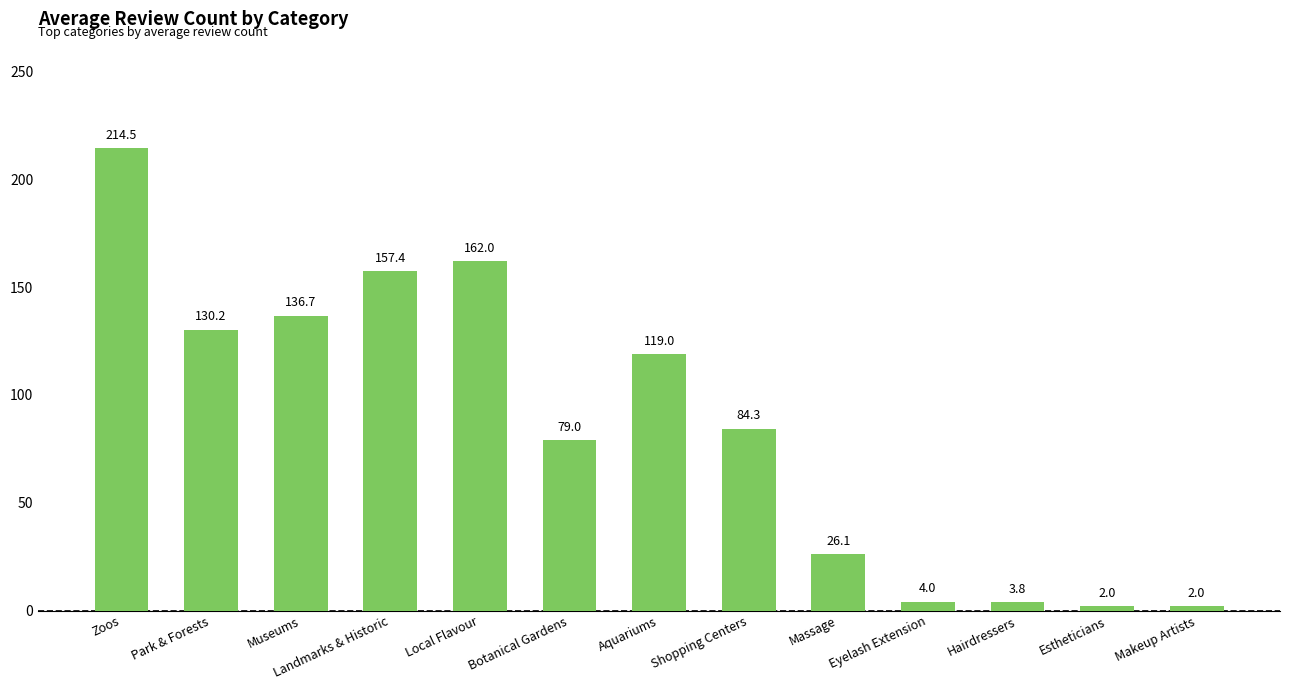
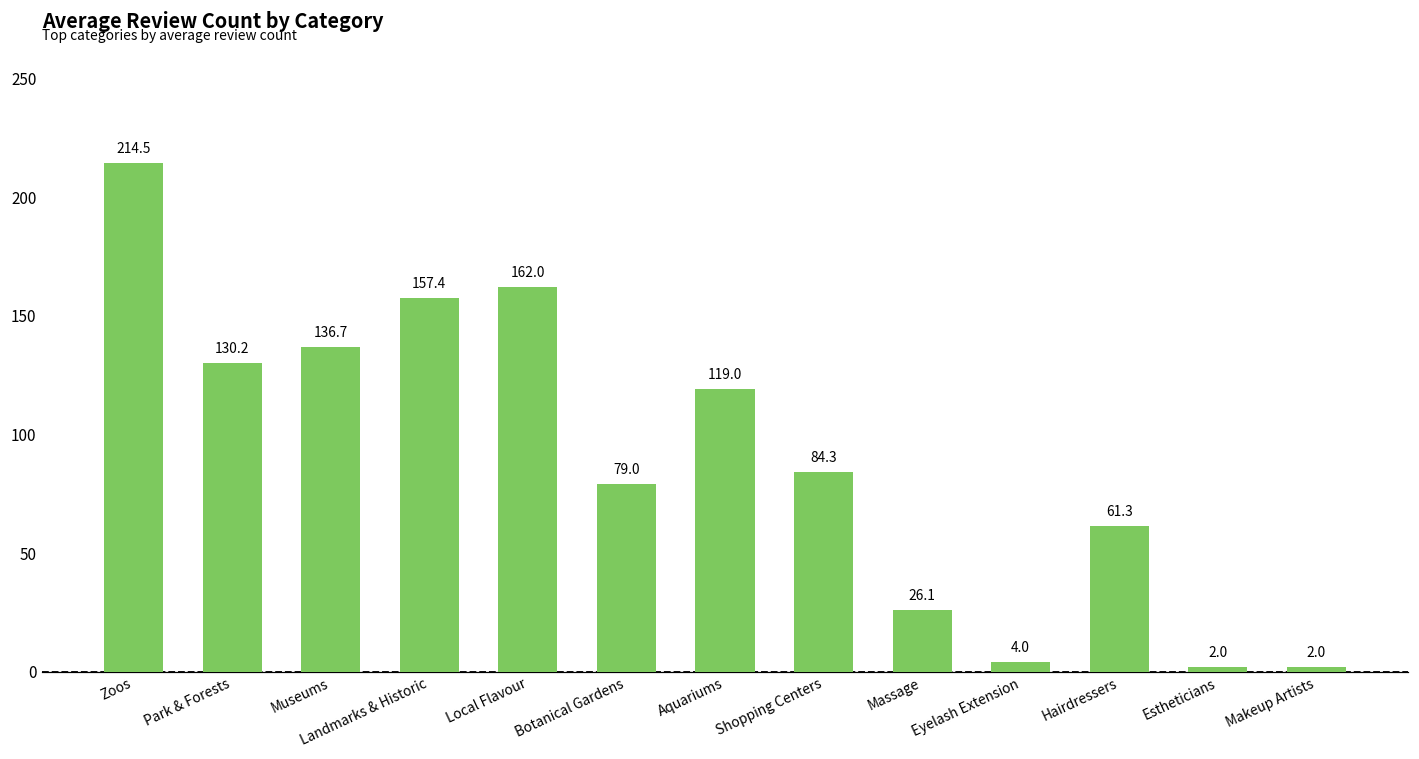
Hairdressers: 3.8 -> 61.3
